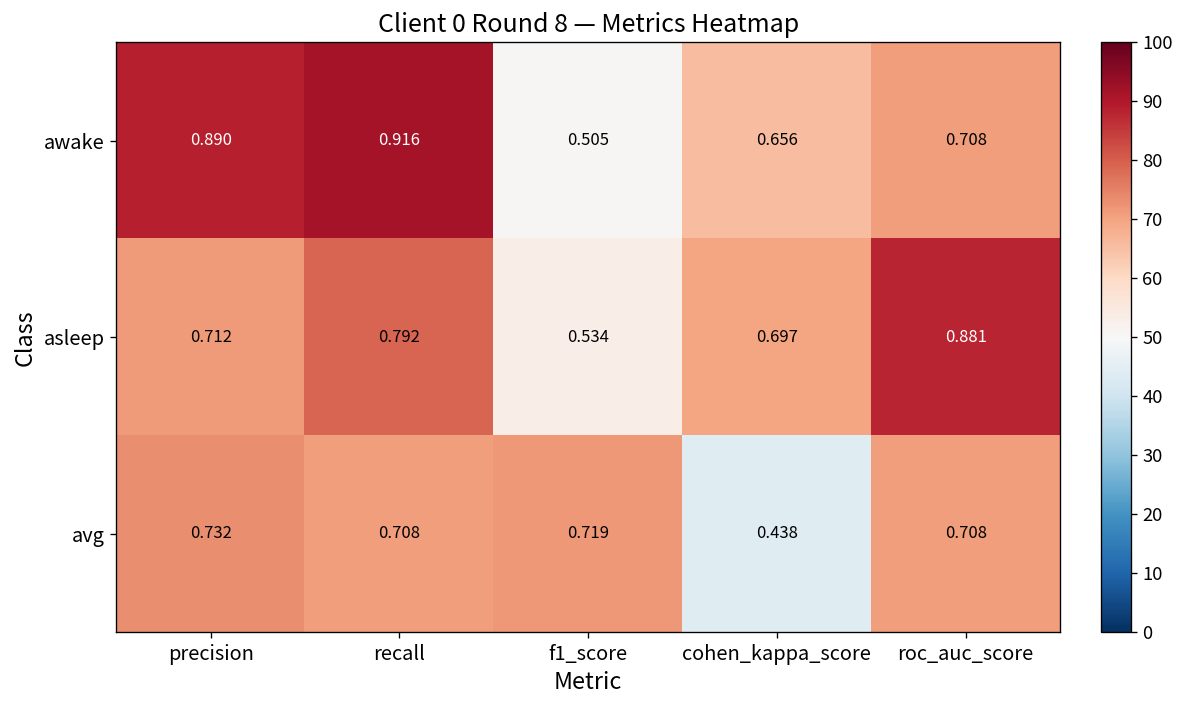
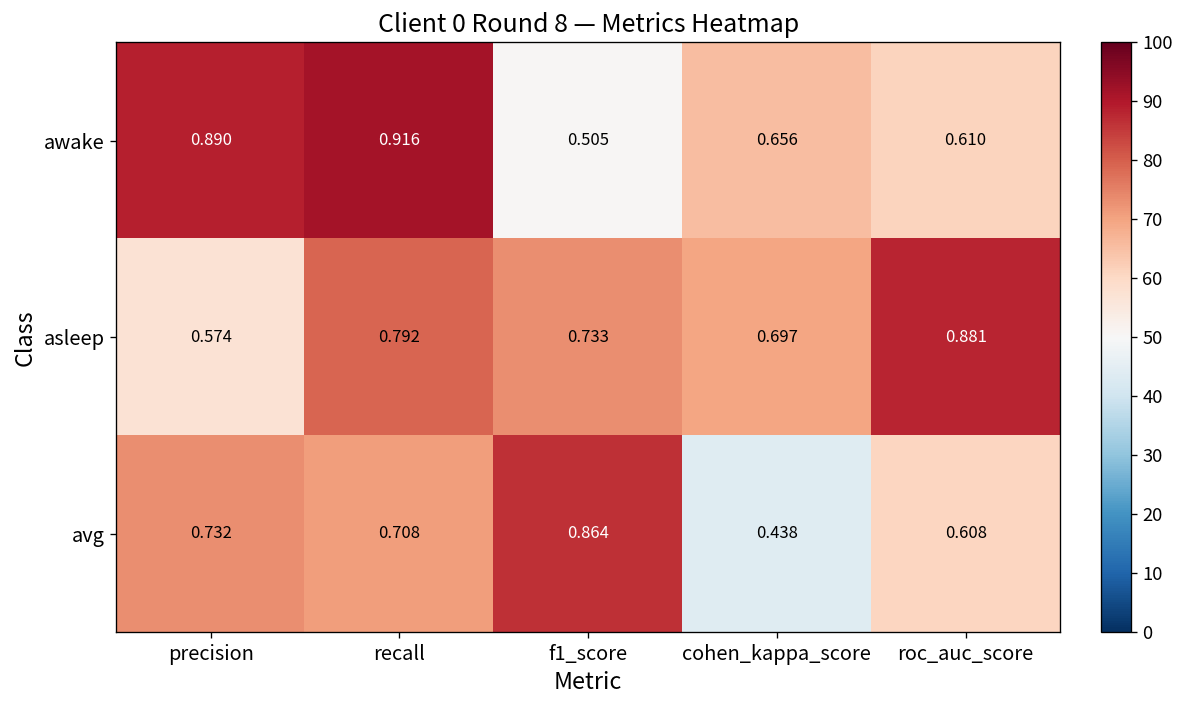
awake, roc_auc_score: 0.708 -> 0.610
asleep, precision: 0.712 -> 0.574
asleep, f1_score: 0.534 -> 0.733
avg, f1_score: 0.719 -> 0.864
avg, roc_auc_score: 0.708 -> 0.608
